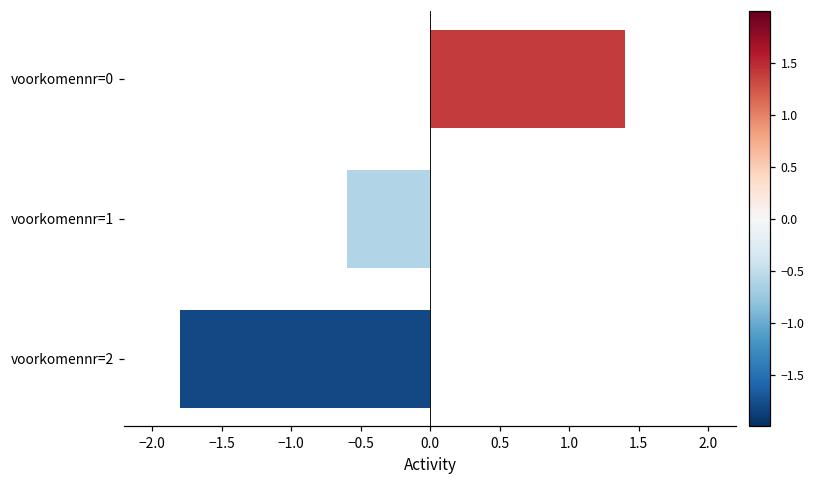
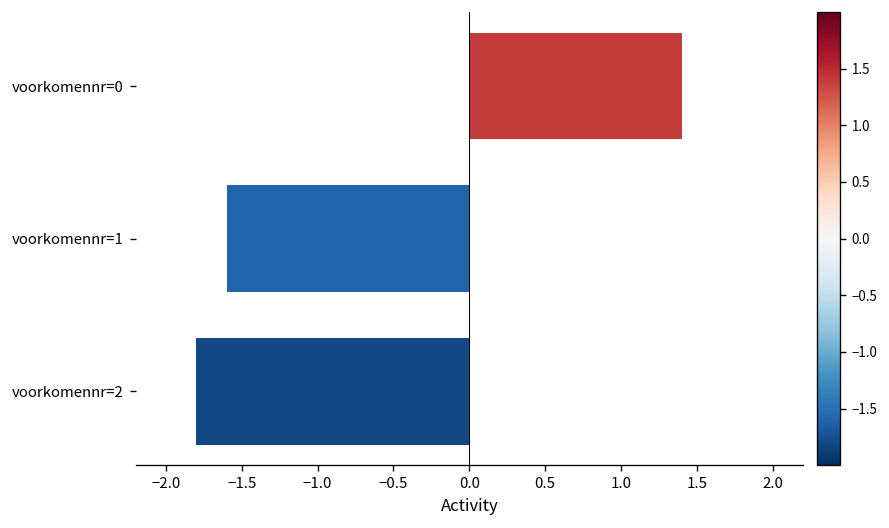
voorkomennr=1: -0.6 -> -1.6
